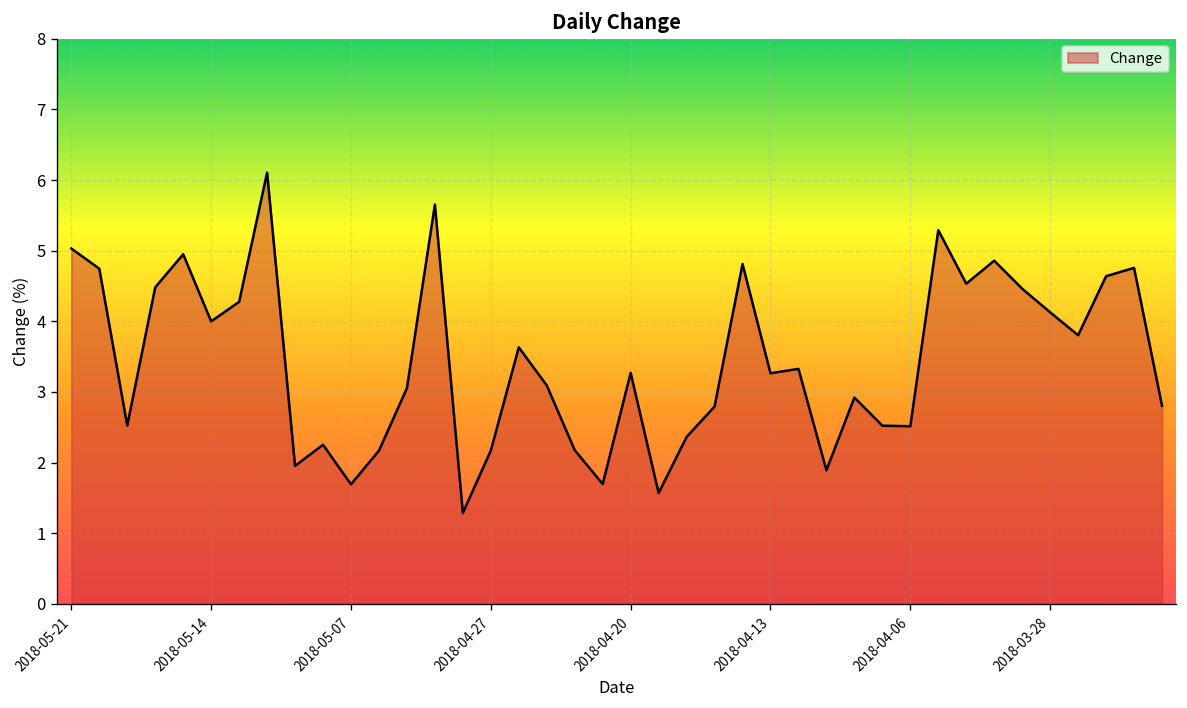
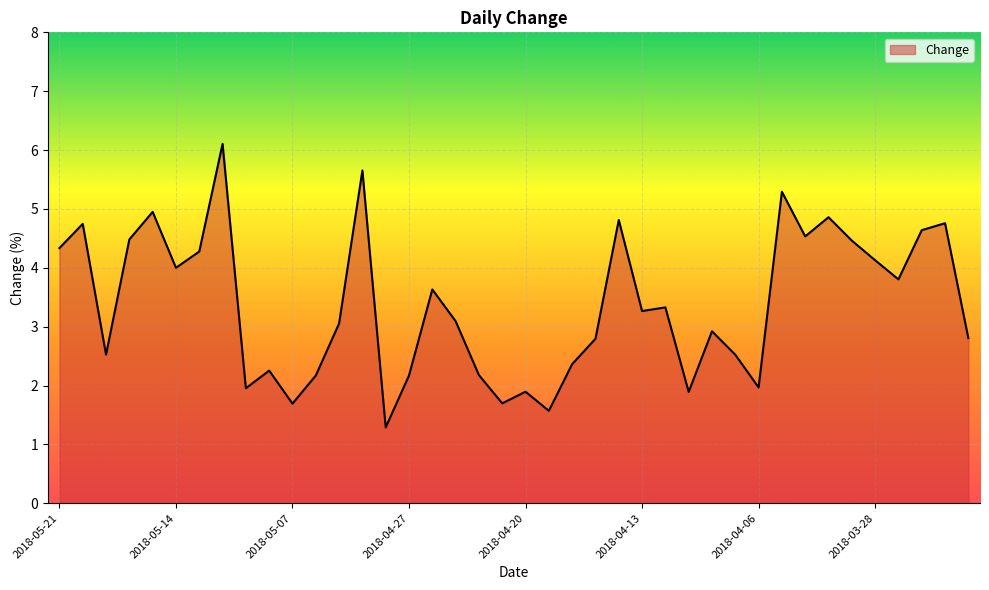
2018-05-21: 5.0 -> 4.3
2018-04-20: 3.3 -> 1.9
2018-04-06: 2.5 -> 2.0
